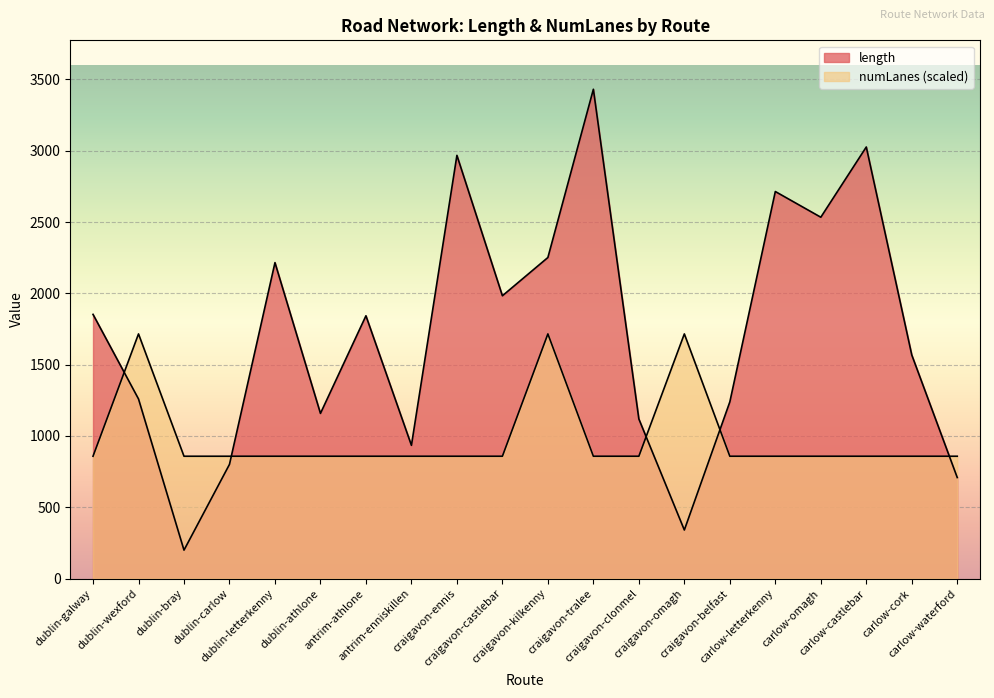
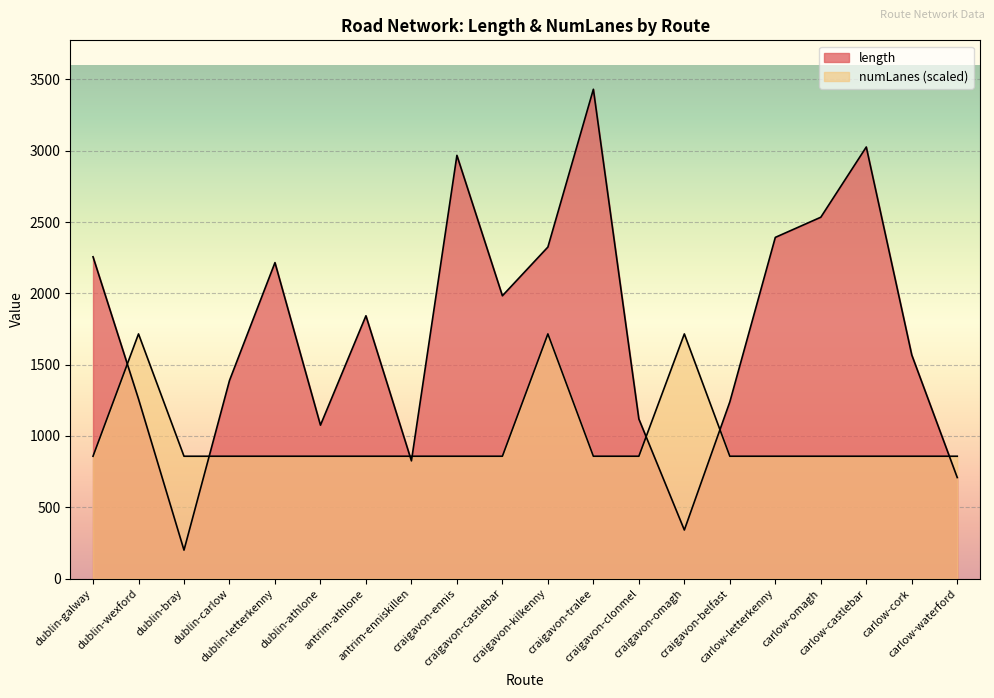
length, dublin-galway: 1850 -> 2260
length, dublin-carlow: 800 -> 1390
length, dublin-athlone: 1160 -> 1080
length, antrim-enniskillen: 930 -> 830
length, craigavon-kilkenny: 2250 -> 2320
length, carlow-letterkenny: 2710 -> 2390
